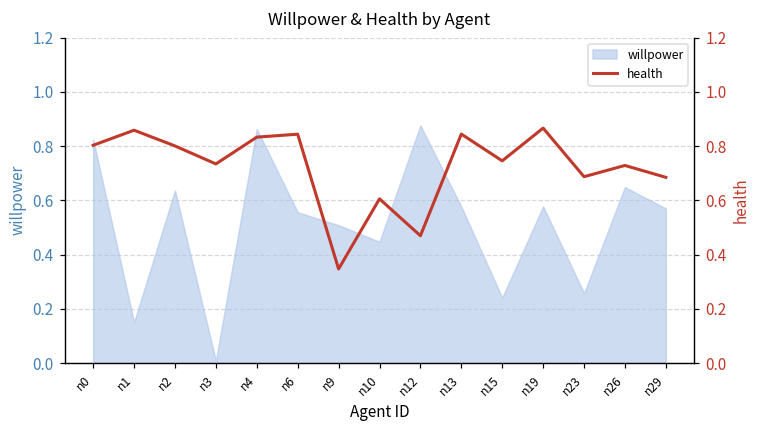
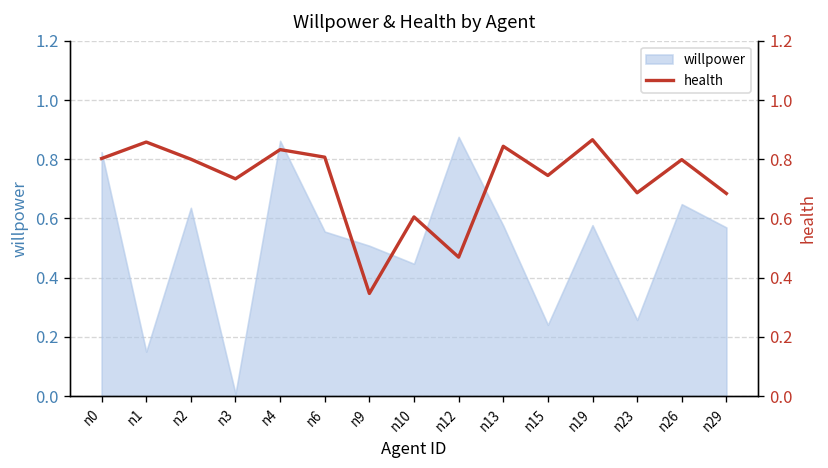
health, n6: 0.84 -> 0.81
health, n26: 0.73 -> 0.80
